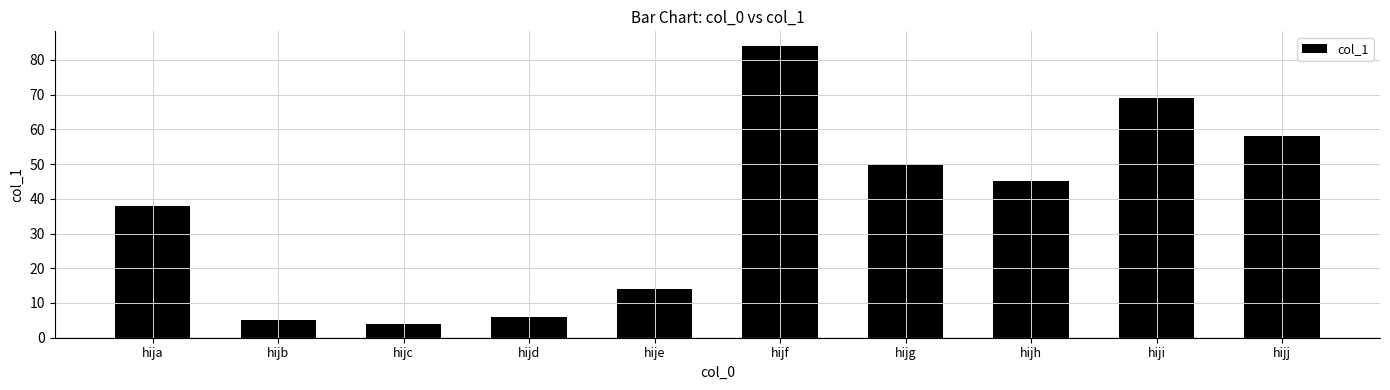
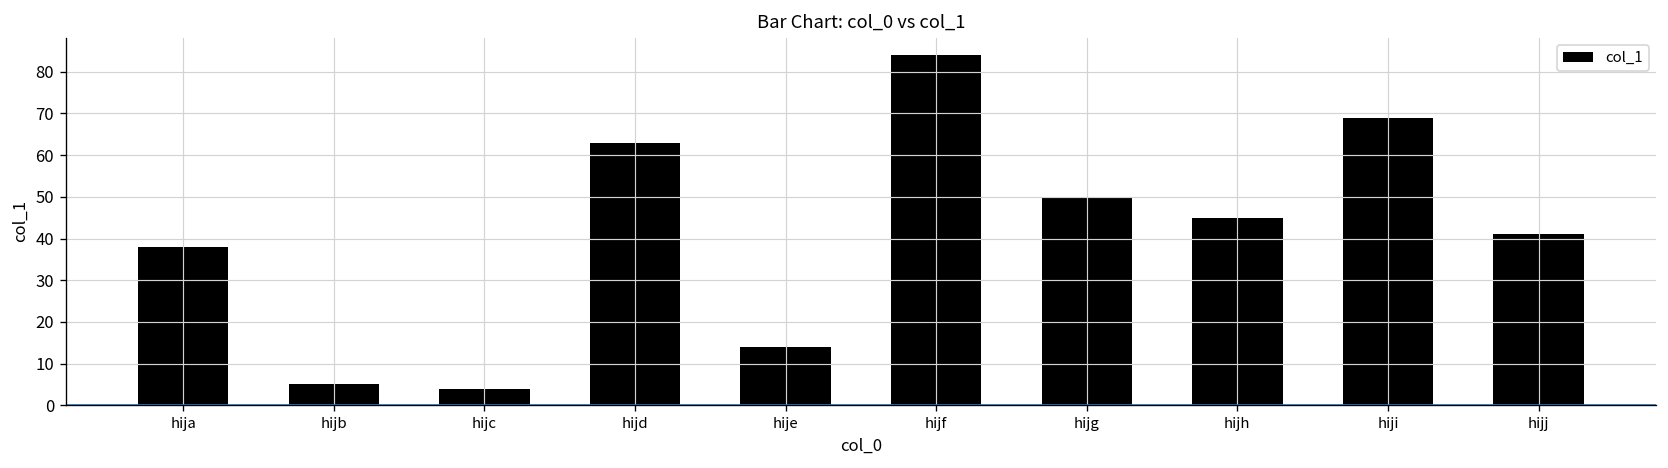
hijd: 6 -> 63
hijj: 58 -> 41
